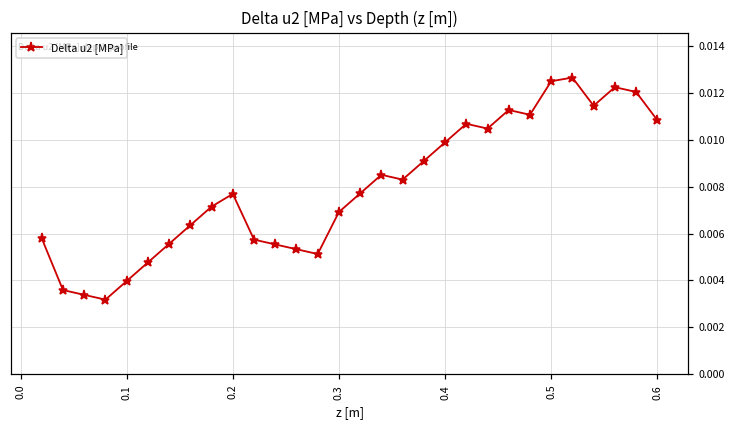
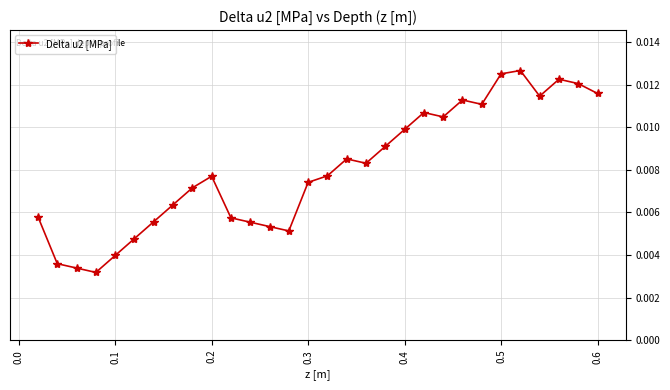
0.3: 0.0069 -> 0.0074
0.6: 0.0109 -> 0.0116
